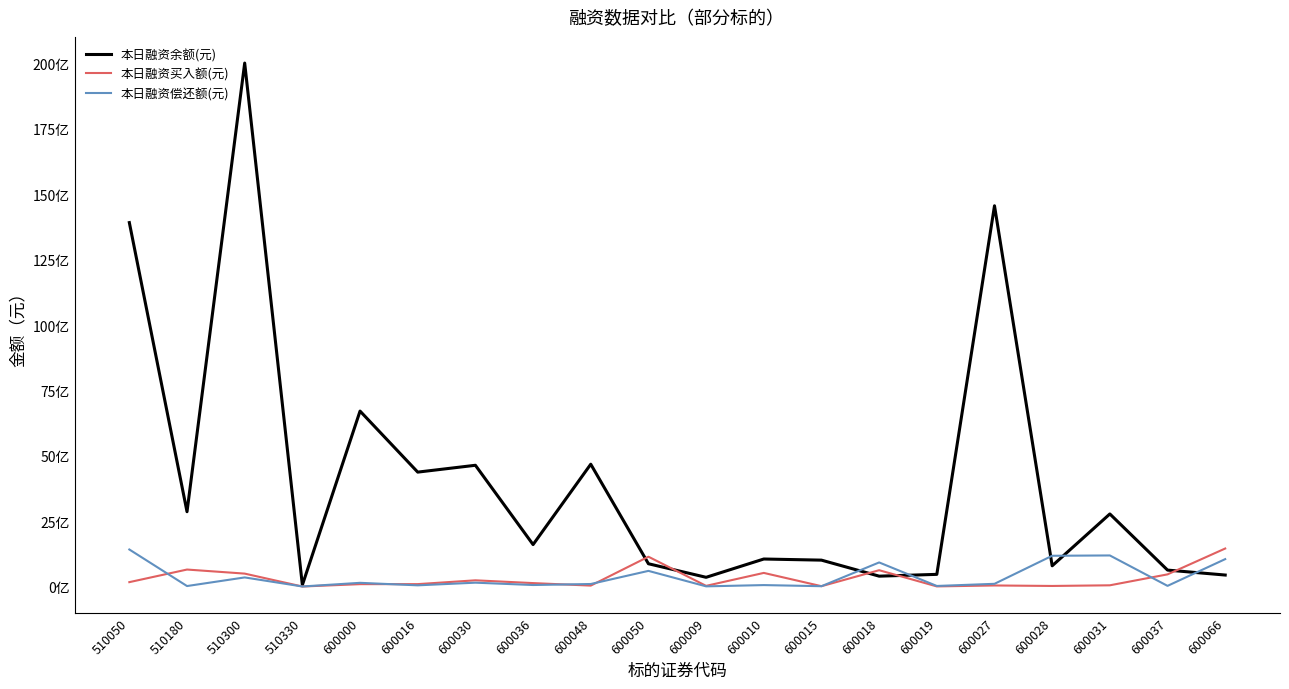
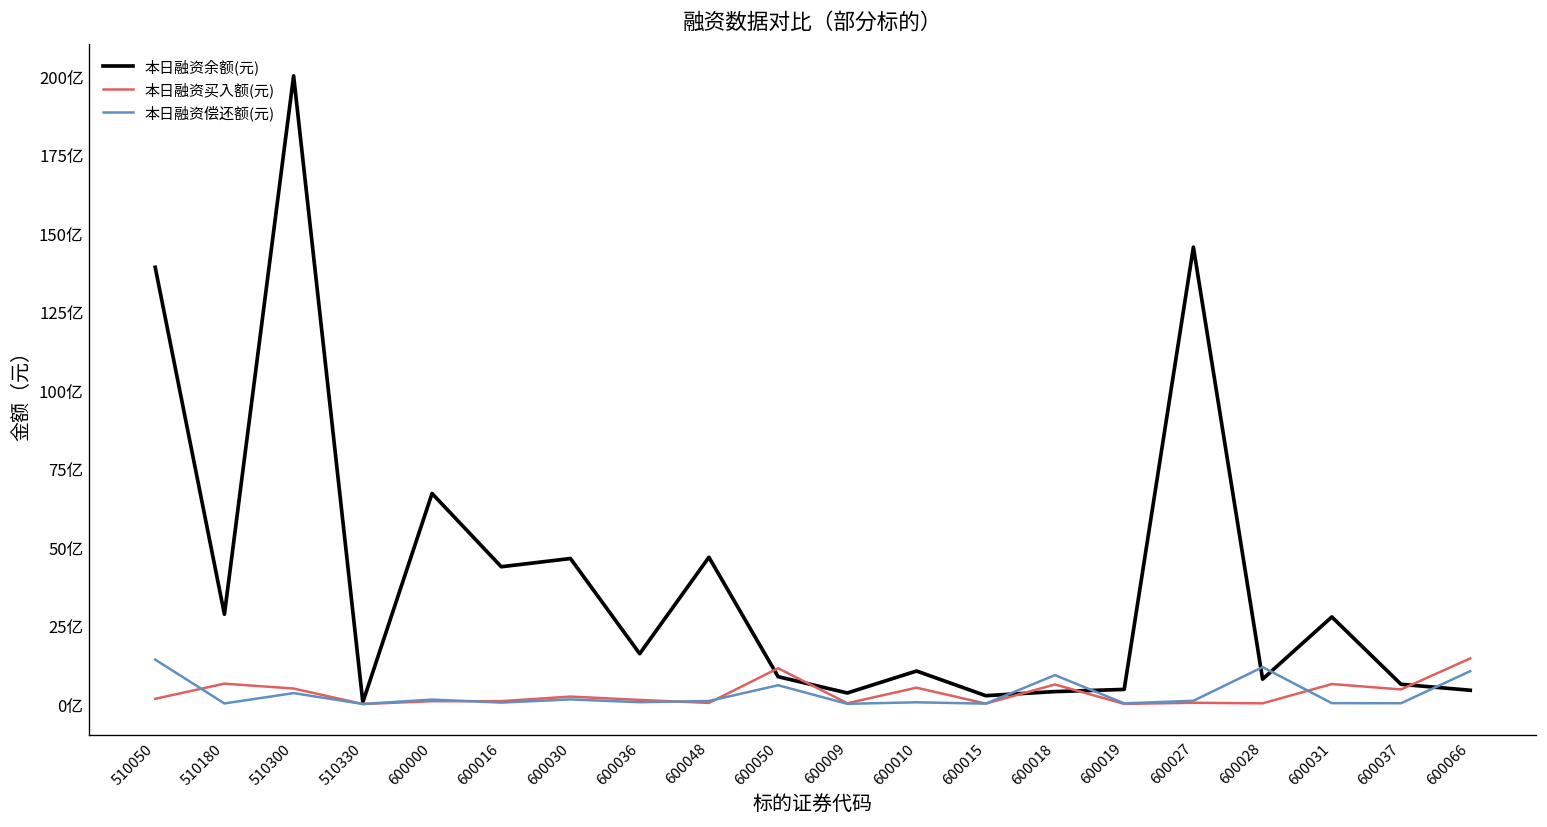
本日融资余额(元), 600015: 10亿 -> 3亿
本日融资买入额(元), 600031: 0亿 -> 6亿
本日融资偿还额(元), 600031: 12亿 -> 0亿
